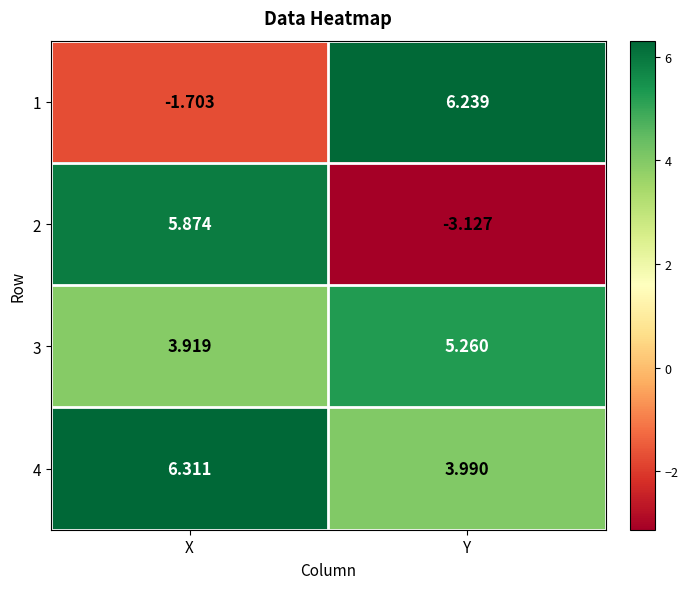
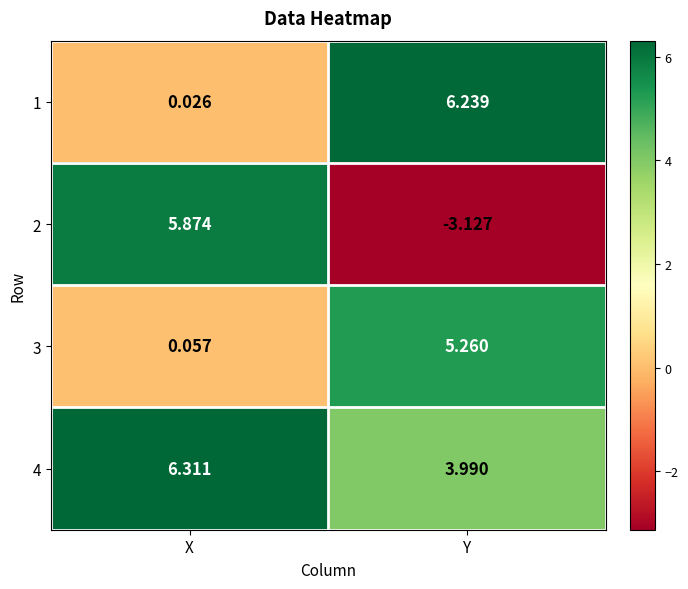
1, X: -1.703 -> 0.026
3, X: 3.919 -> 0.057
